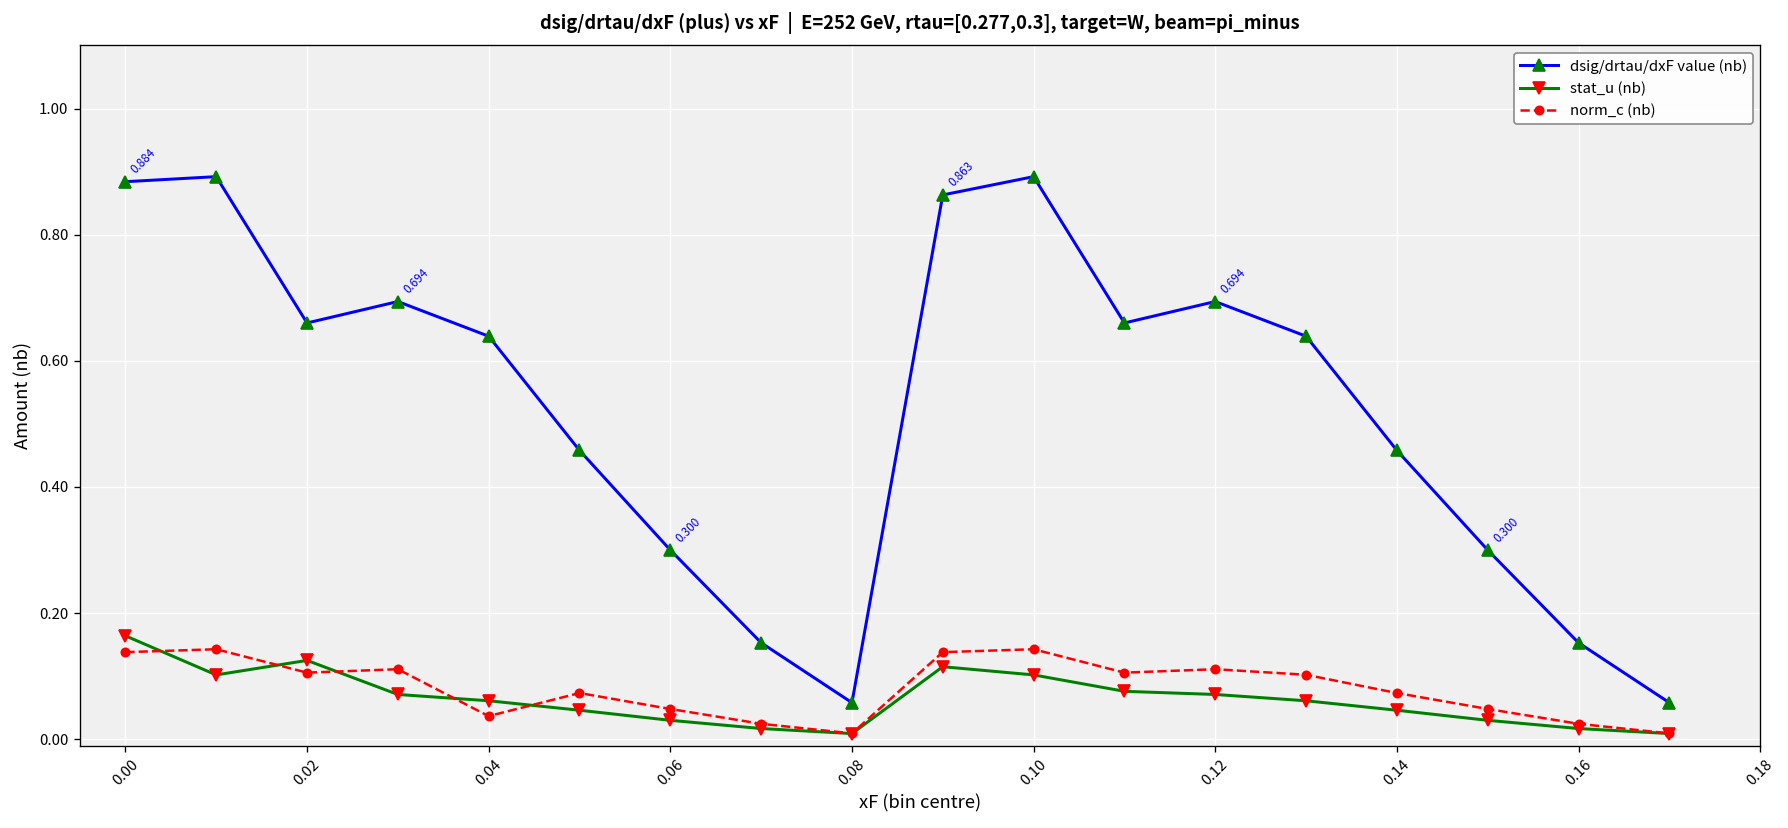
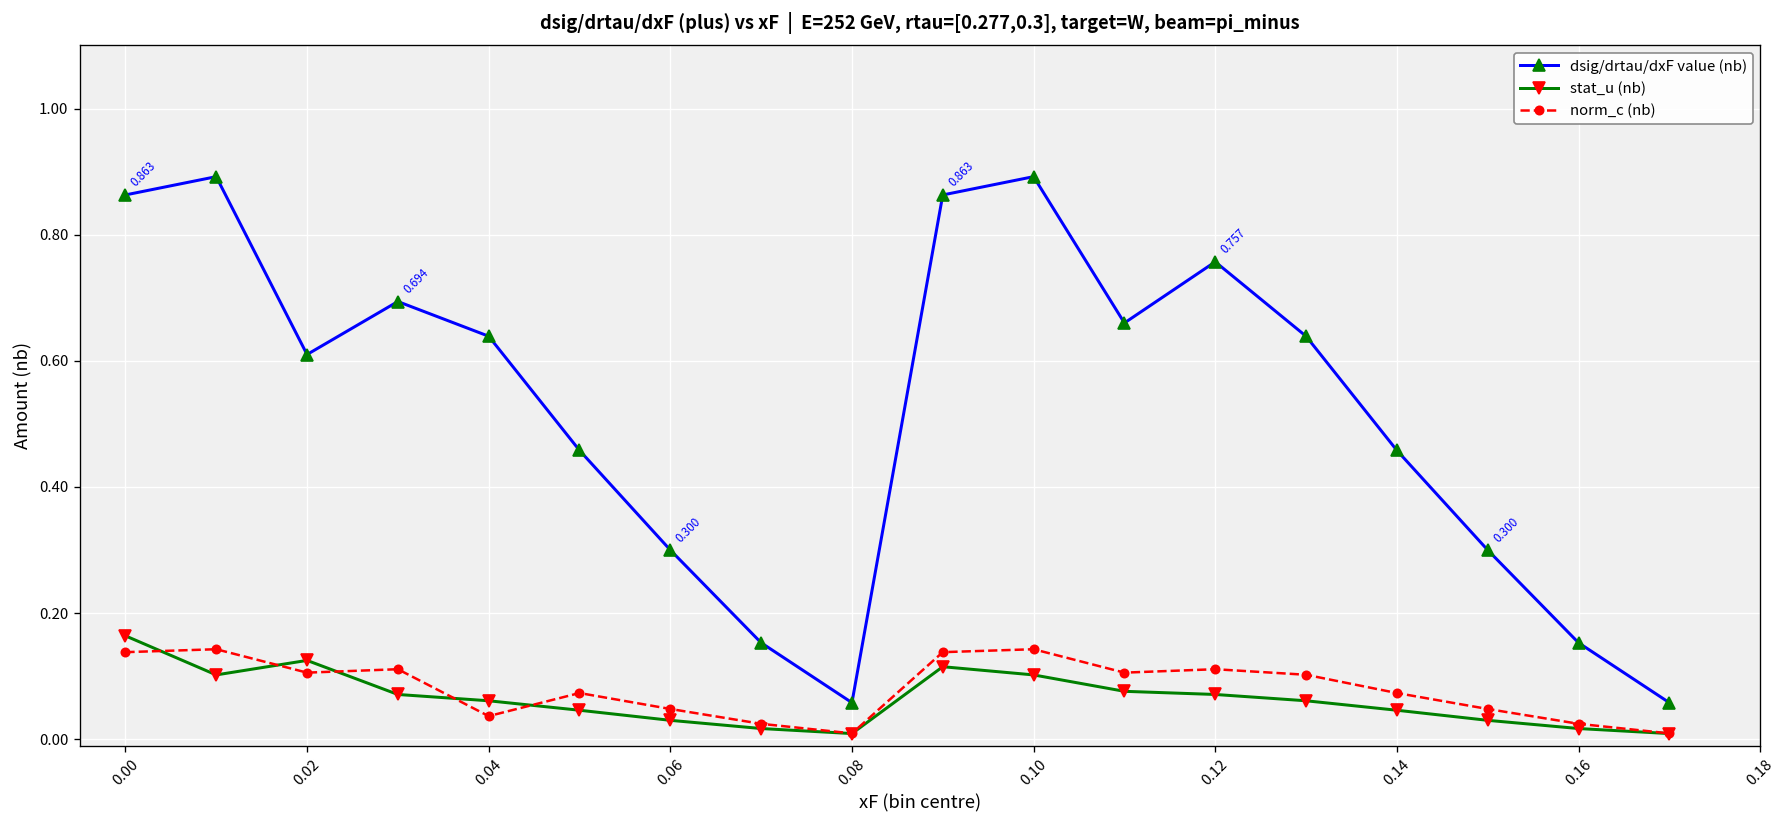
dsig/drtau/dxF value (nb), 0.00: 0.884 -> 0.863
dsig/drtau/dxF value (nb), 0.02: 0.66 -> 0.61
dsig/drtau/dxF value (nb), 0.12: 0.694 -> 0.757
